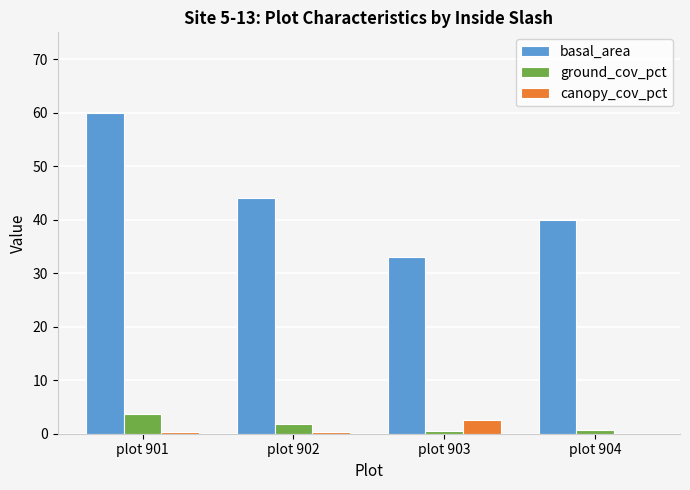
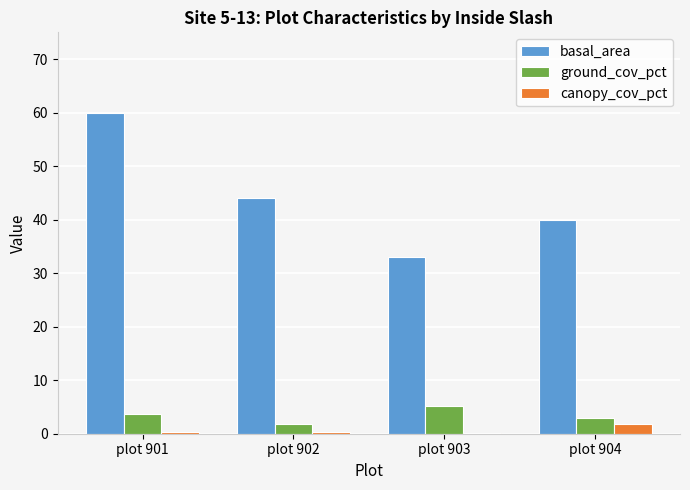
ground_cov_pct, plot 903: 1 -> 5
canopy_cov_pct, plot 903: 3 -> 0
ground_cov_pct, plot 904: 1 -> 3
canopy_cov_pct, plot 904: 0 -> 2
